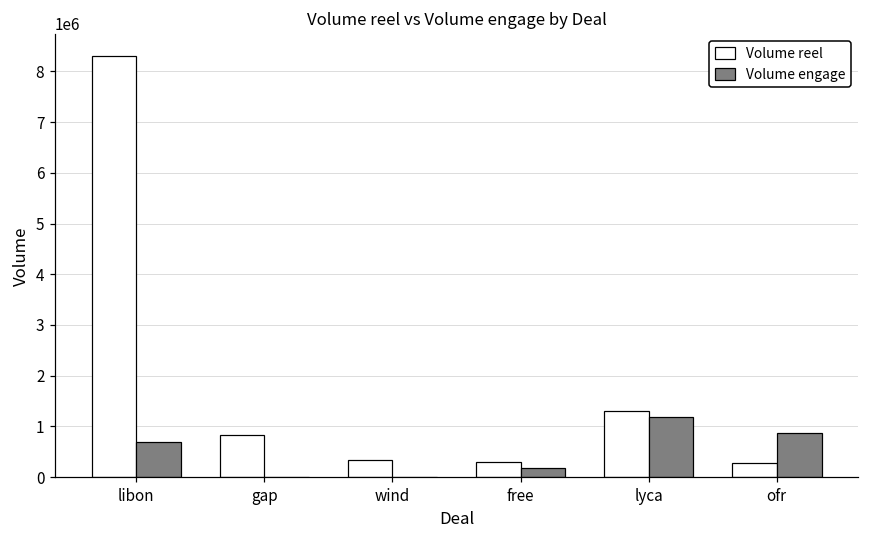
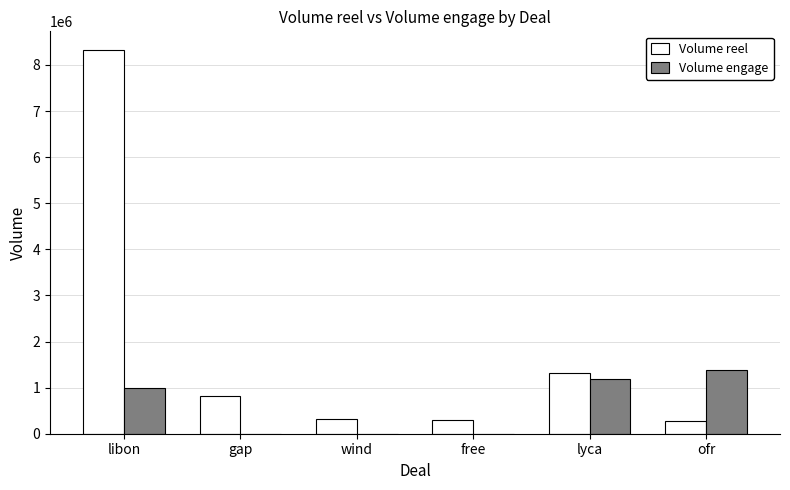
Volume engage, libon: 700000 -> 1000000
Volume engage, free: 200000 -> 0
Volume engage, ofr: 900000 -> 1400000
